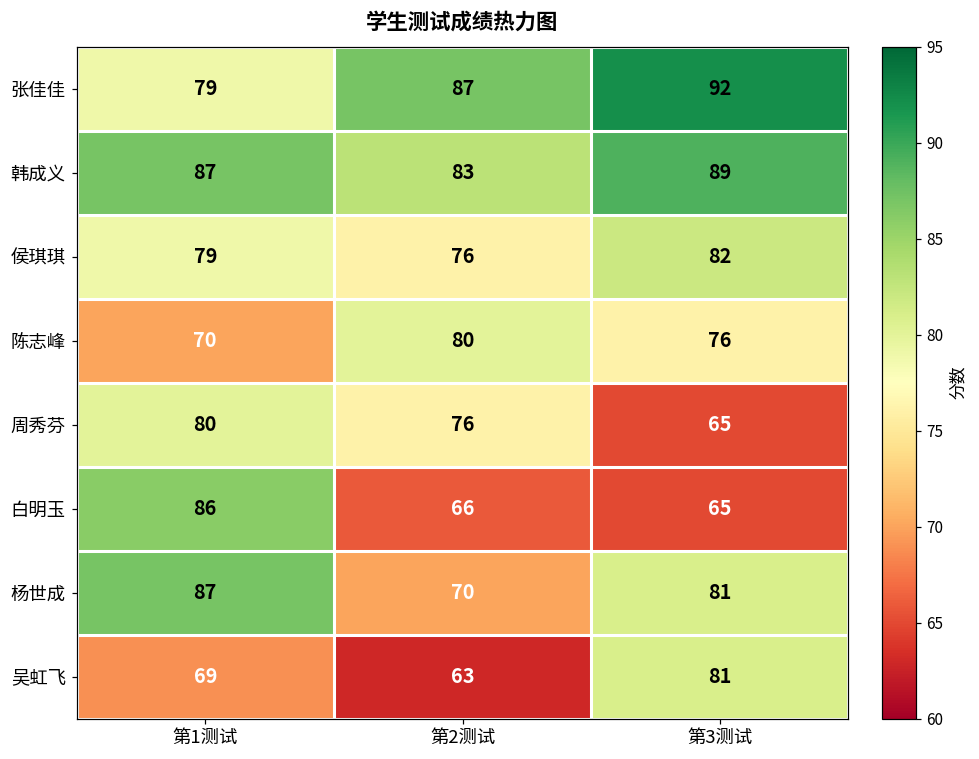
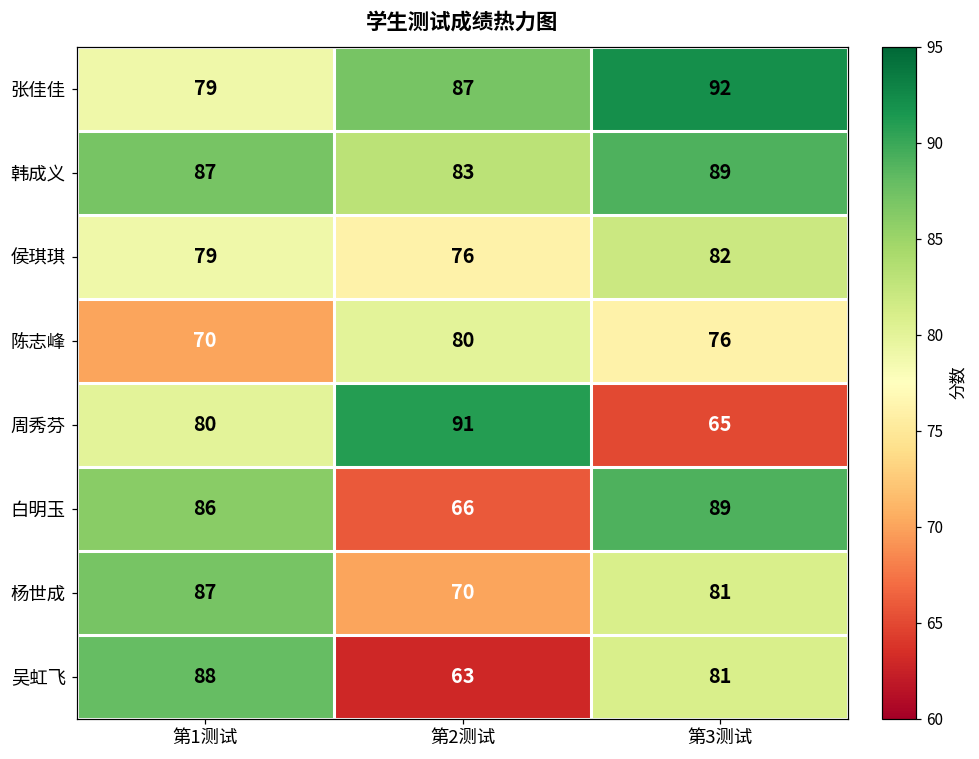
周秀芬, 第2测试: 76 -> 91
白明玉, 第3测试: 65 -> 89
吴虹飞, 第1测试: 69 -> 88
